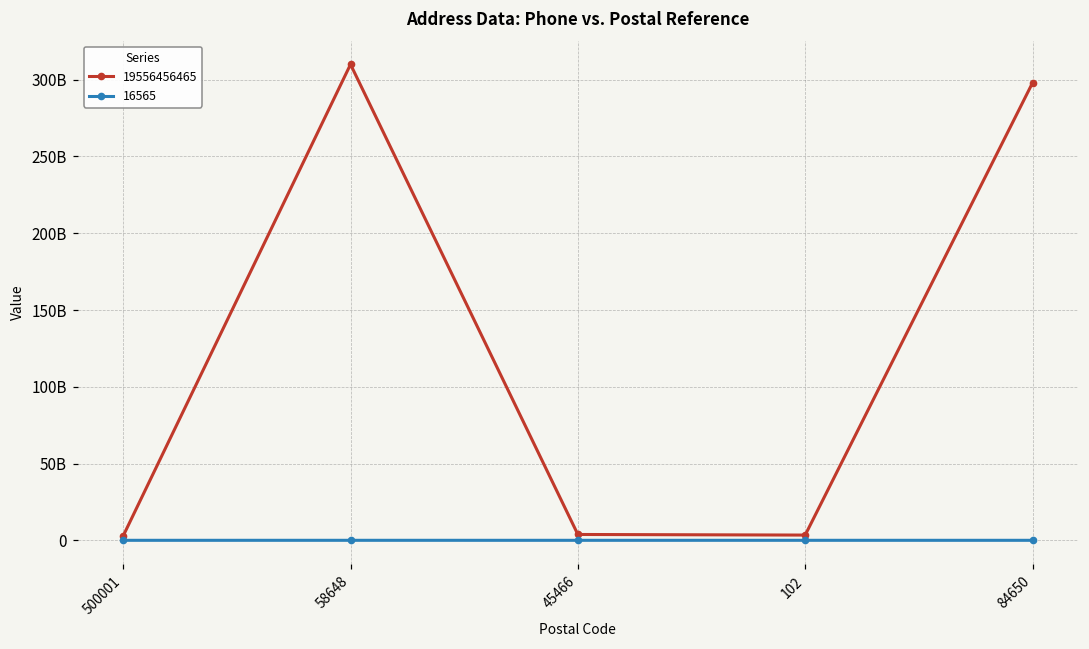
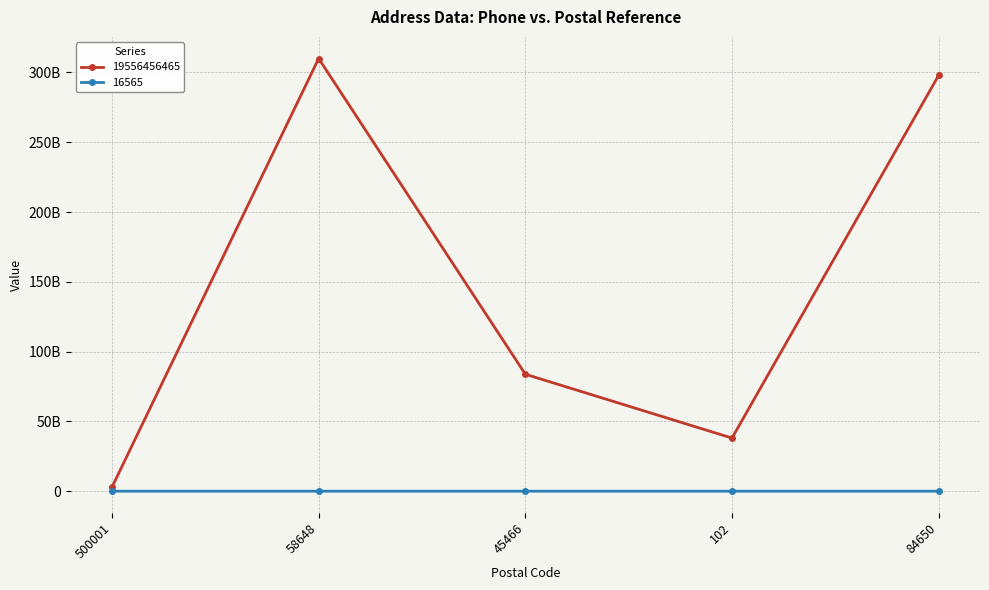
19556456465, 45466: 4000000000 -> 84000000000
19556456465, 102: 3000000000 -> 38000000000
